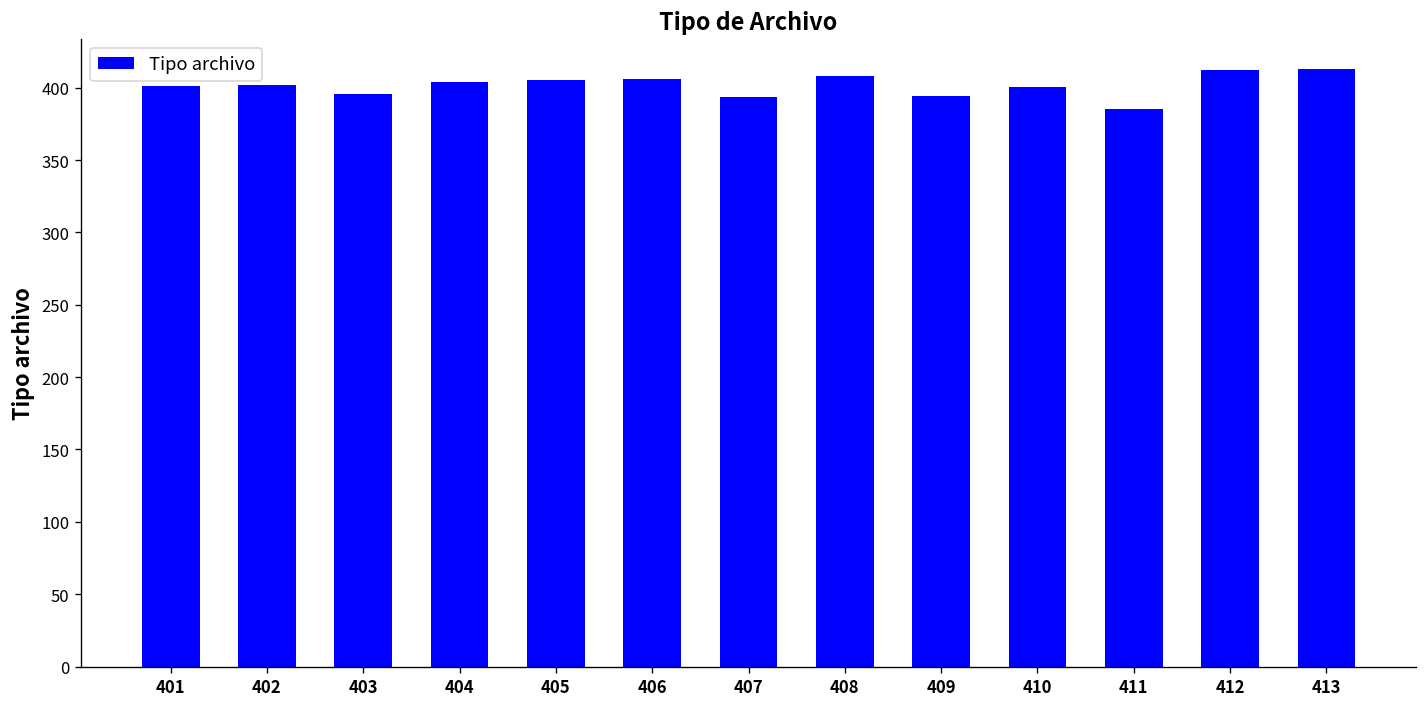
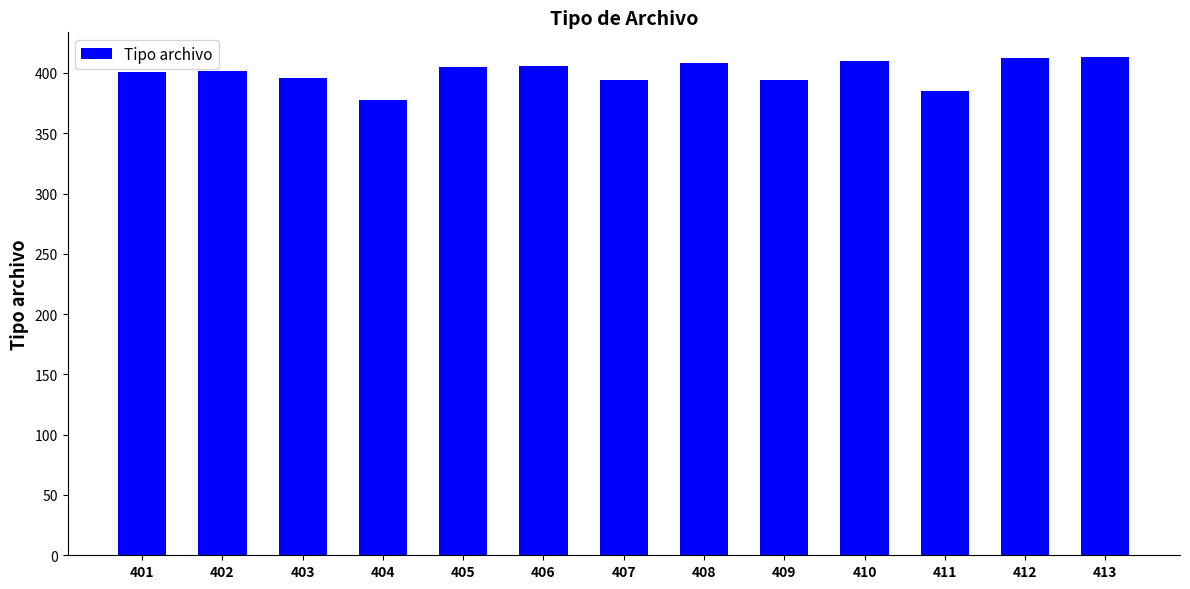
404: 404 -> 378
410: 401 -> 410
